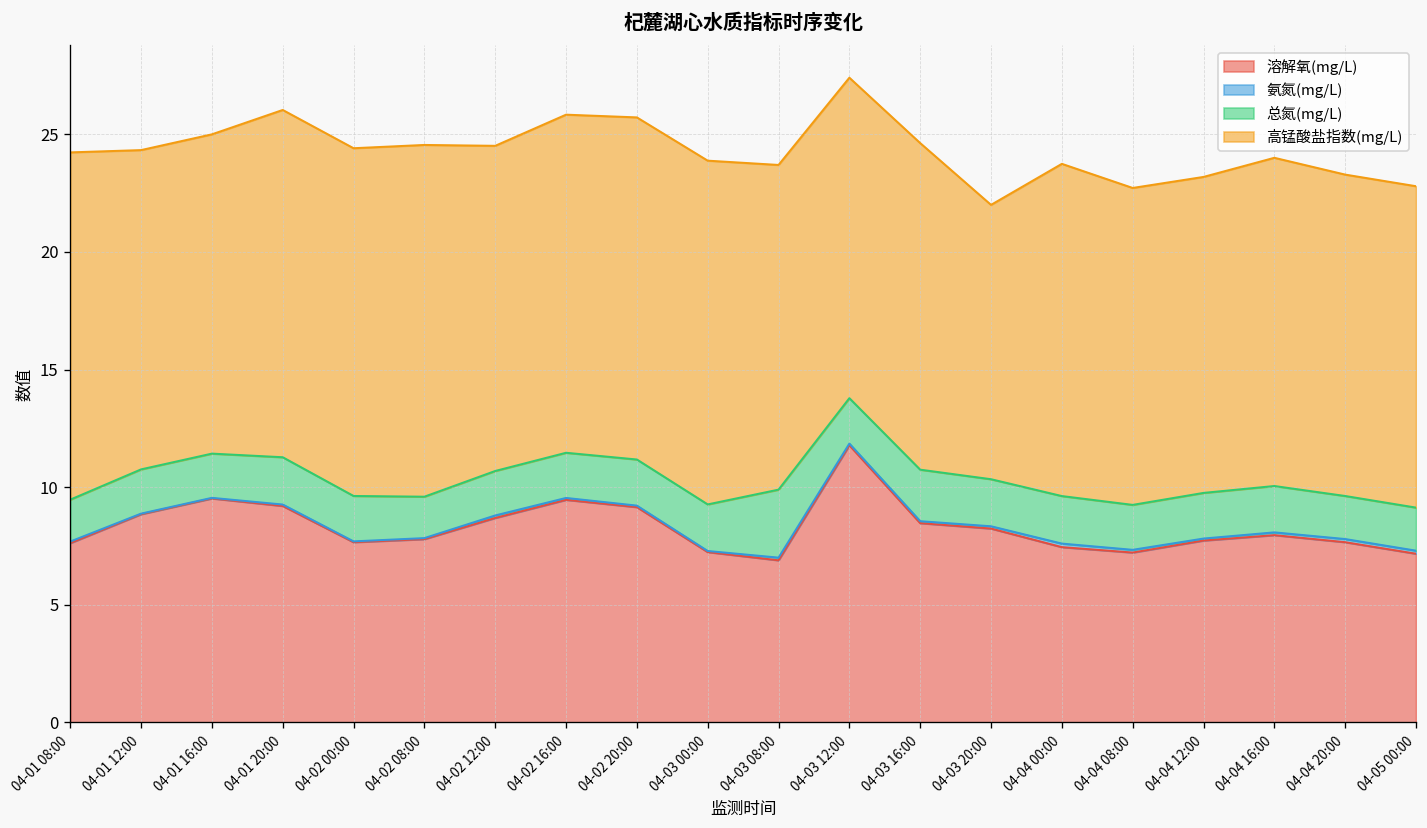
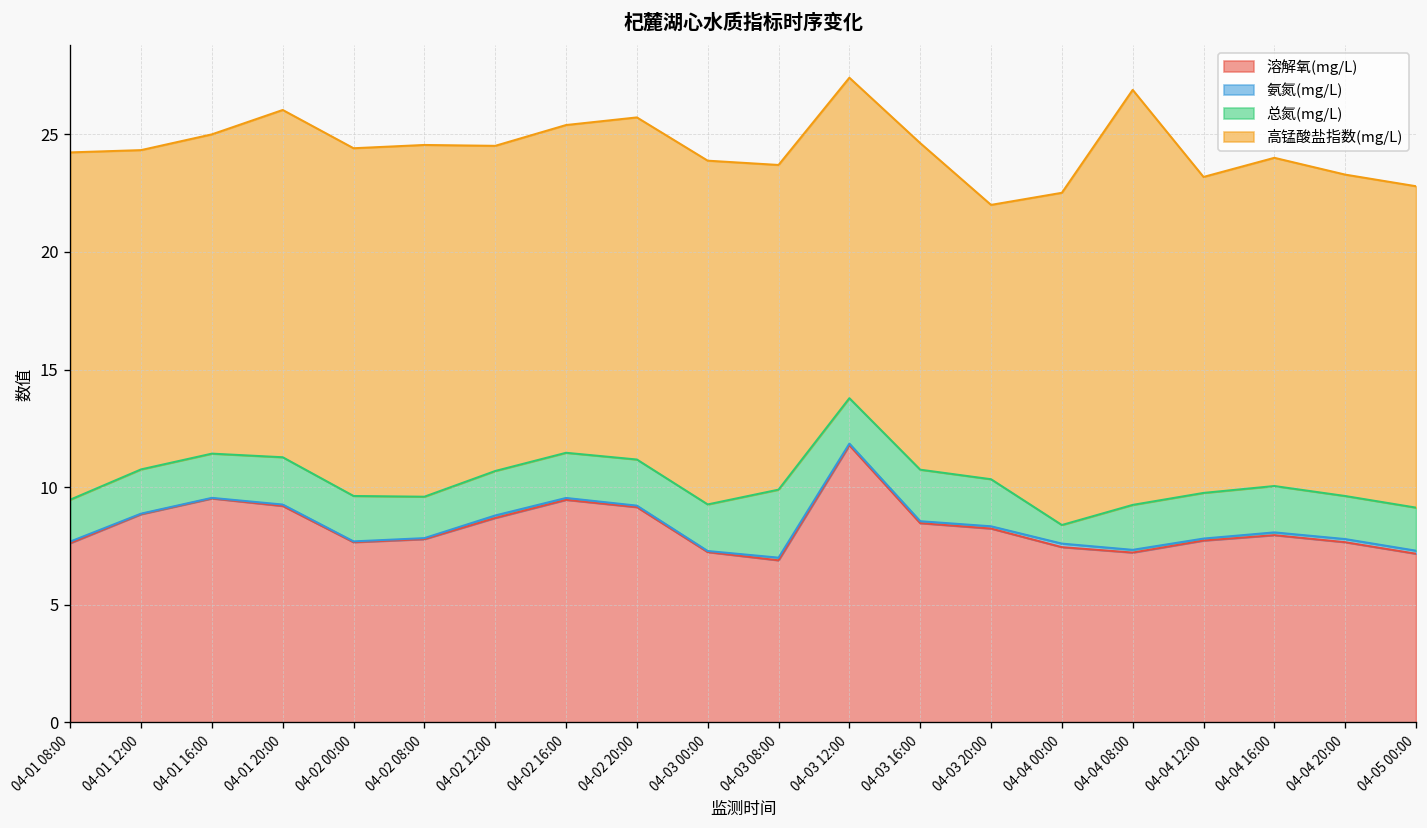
高锰酸盐指数(mg/L), 04-02 16:00: 14.4 -> 13.9
总氮(mg/L), 04-04 00:00: 2.0 -> 0.8
高锰酸盐指数(mg/L), 04-04 08:00: 13.5 -> 17.6
